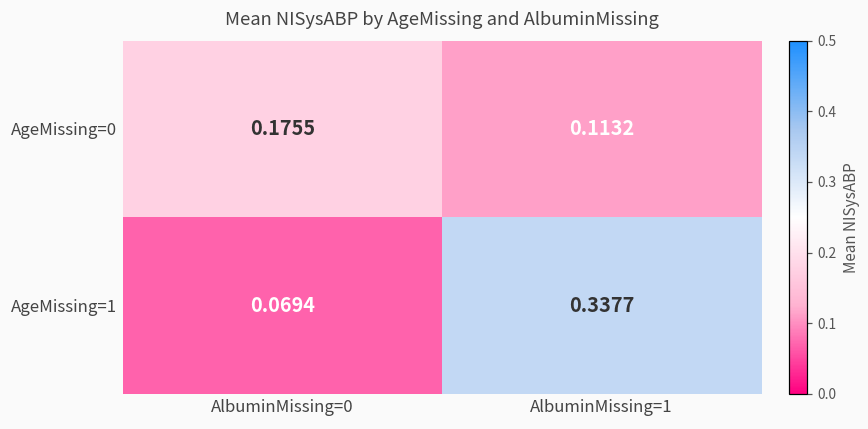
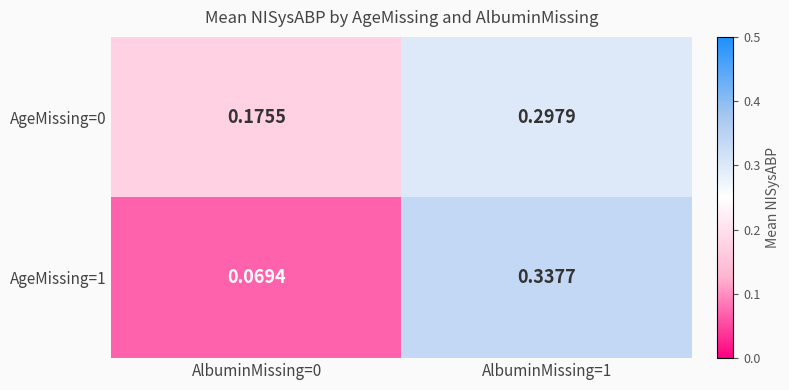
AgeMissing=0, AlbuminMissing=1: 0.1132 -> 0.2979
